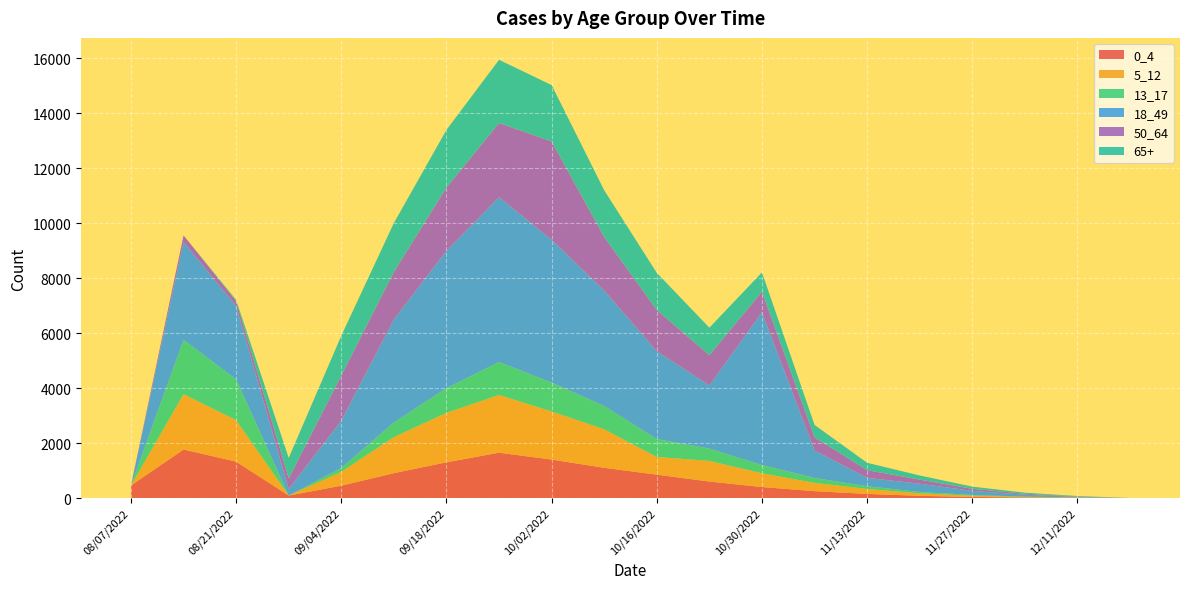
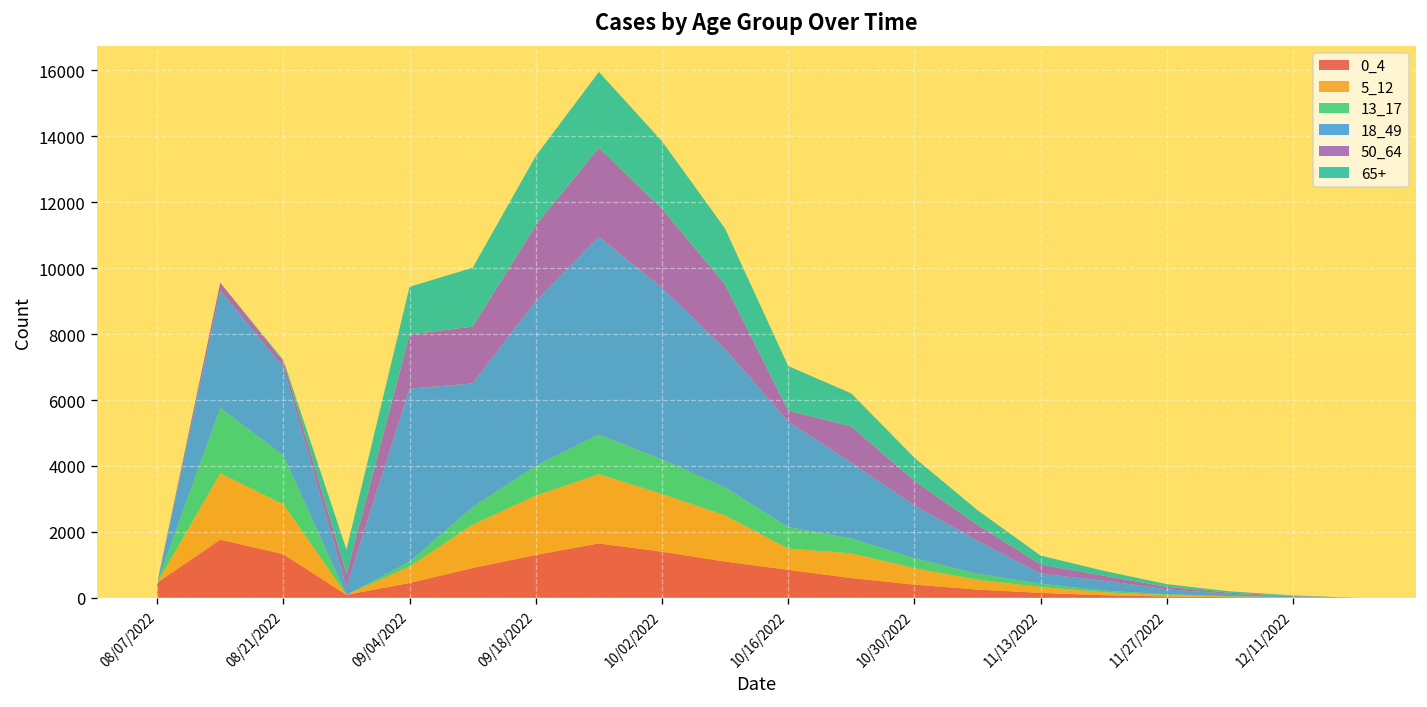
18_49, 09/04/2022: 1700 -> 5200
50_64, 10/02/2022: 3600 -> 2400
50_64, 10/16/2022: 1500 -> 300
18_49, 10/30/2022: 5600 -> 1600
